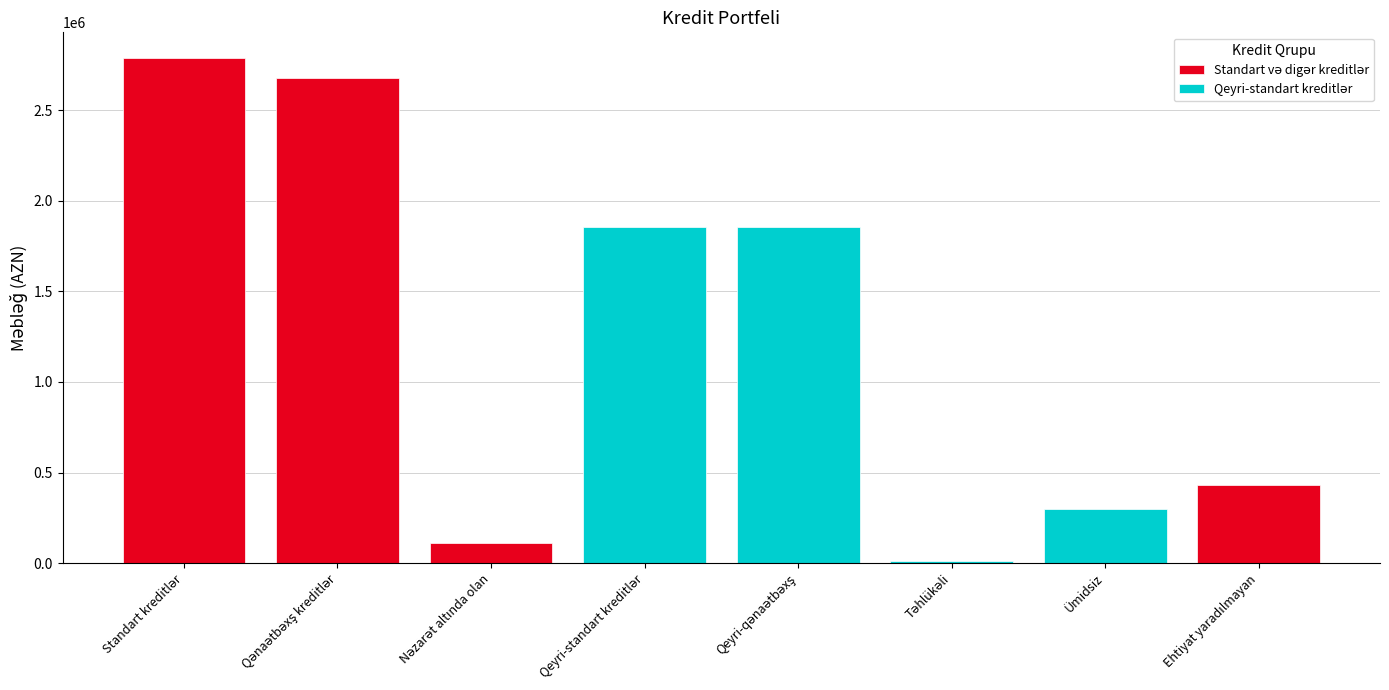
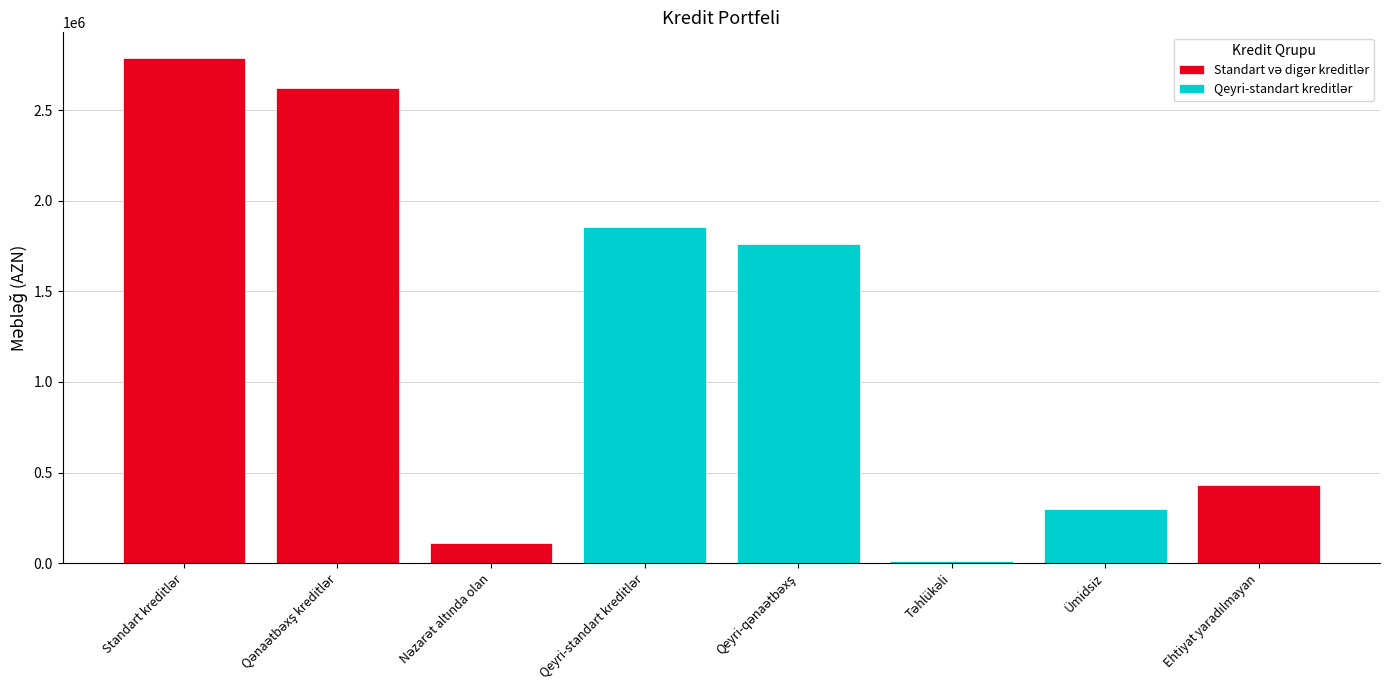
Standart və digər kreditlər, Qənaətbəxş kreditlər: 2680000 -> 2630000
Qeyri-standart kreditlər, Qeyri-qənaətbəxş: 1850000 -> 1760000
